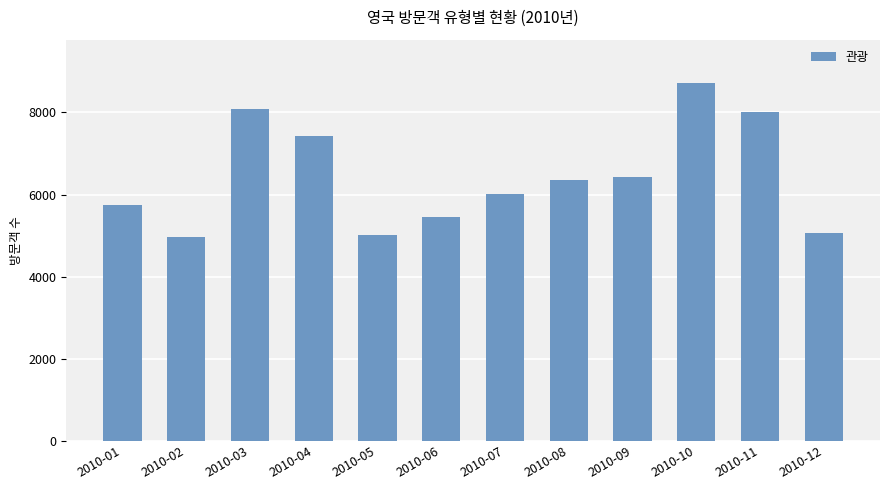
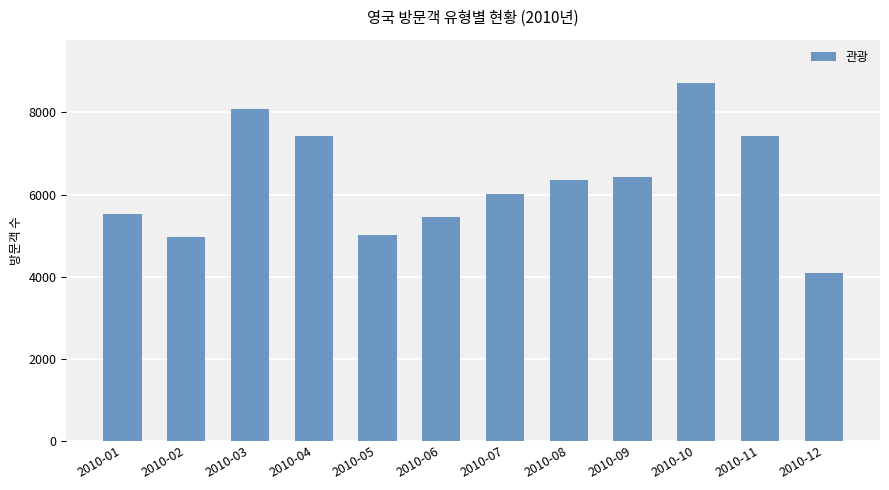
2010-01: 5700 -> 5500
2010-11: 8000 -> 7400
2010-12: 5100 -> 4100
